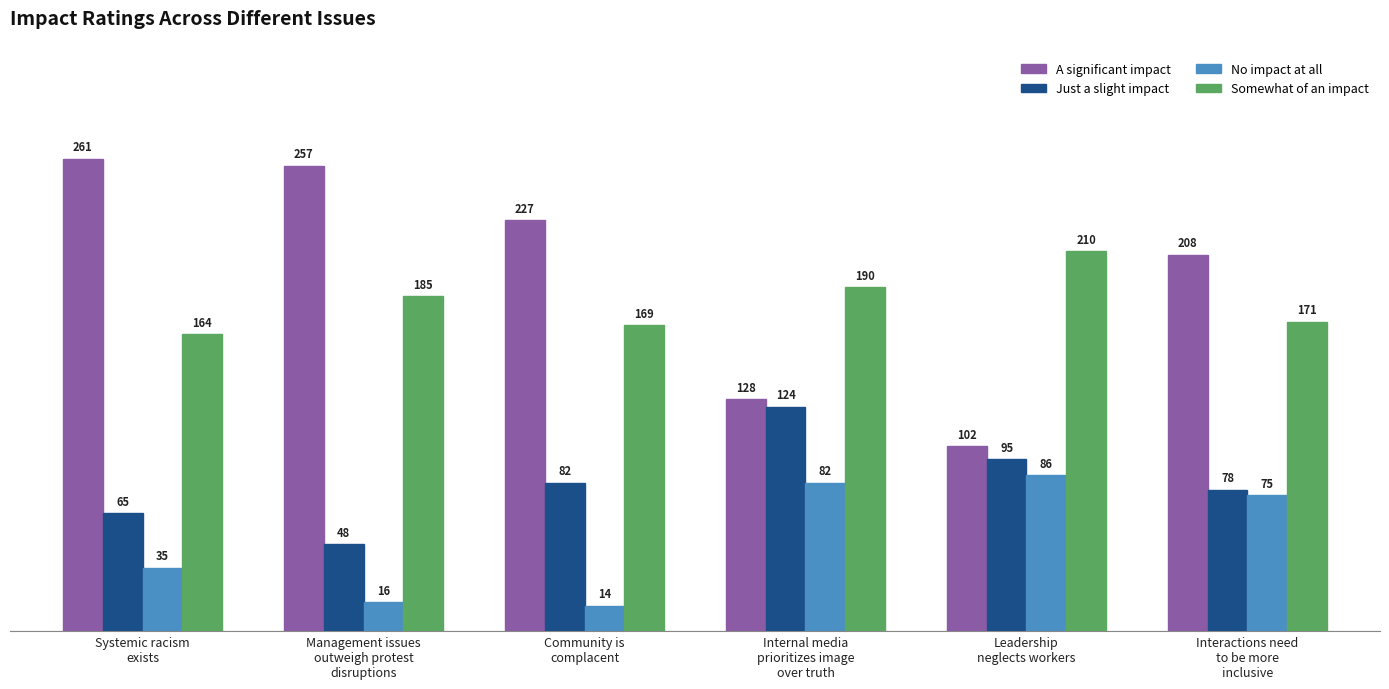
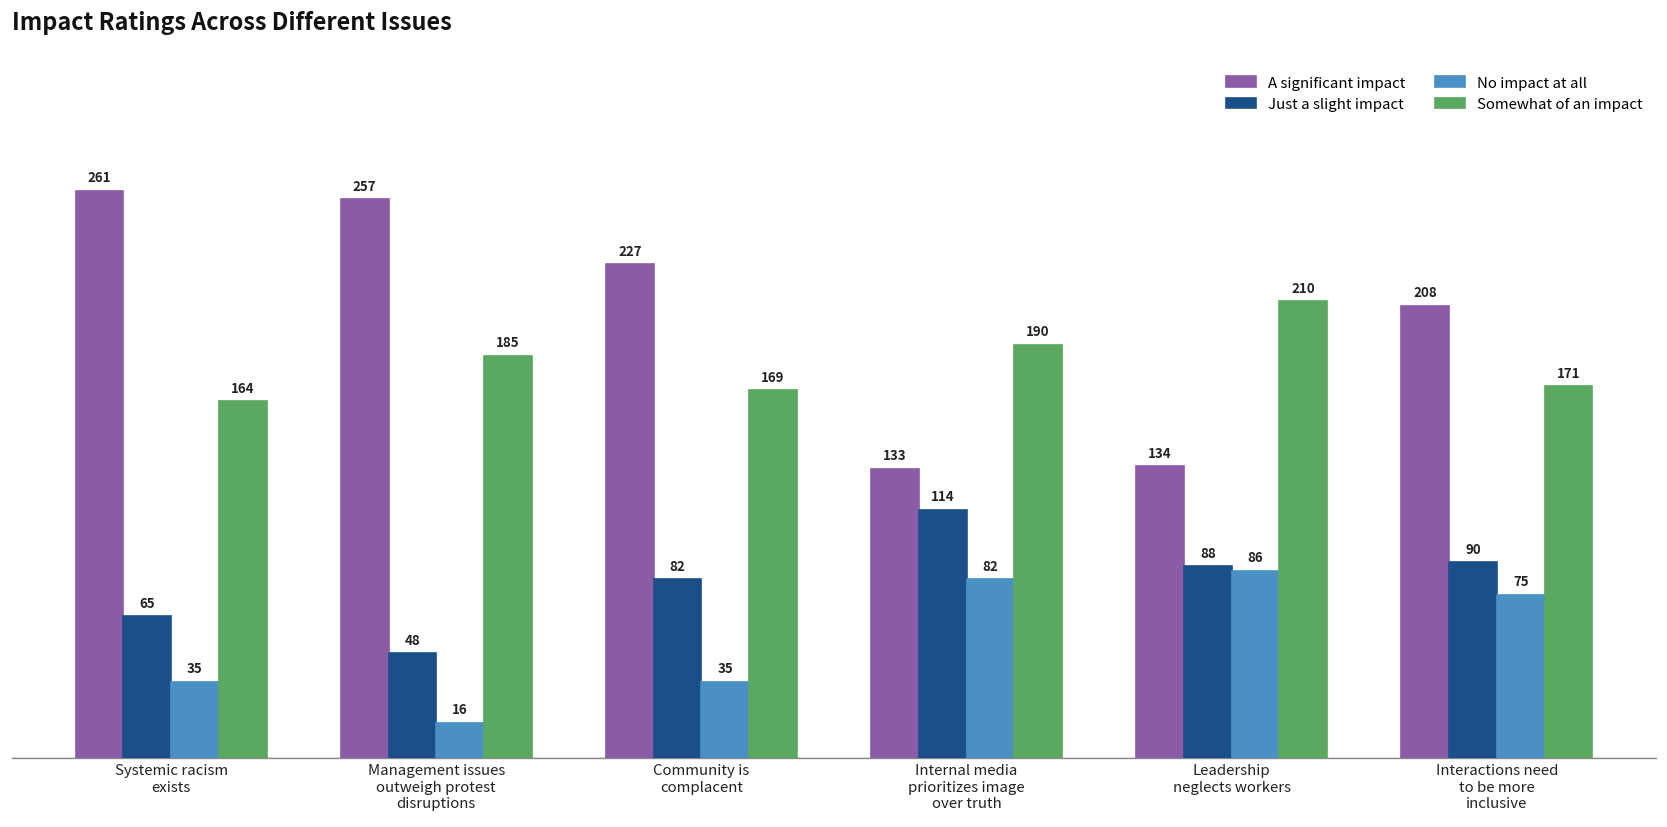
No impact at all, Community is complacent: 14 -> 35
A significant impact, Internal media prioritizes image over truth: 128 -> 133
Just a slight impact, Internal media prioritizes image over truth: 124 -> 114
A significant impact, Leadership neglects workers: 102 -> 134
Just a slight impact, Leadership neglects workers: 95 -> 88
Just a slight impact, Interactions need to be more inclusive: 78 -> 90
